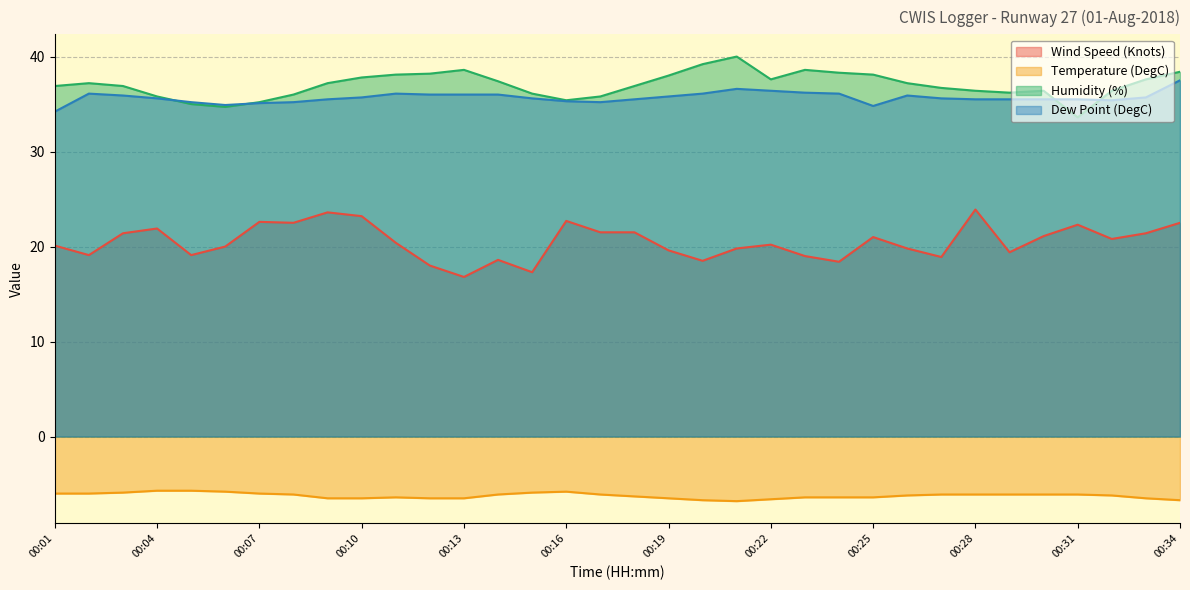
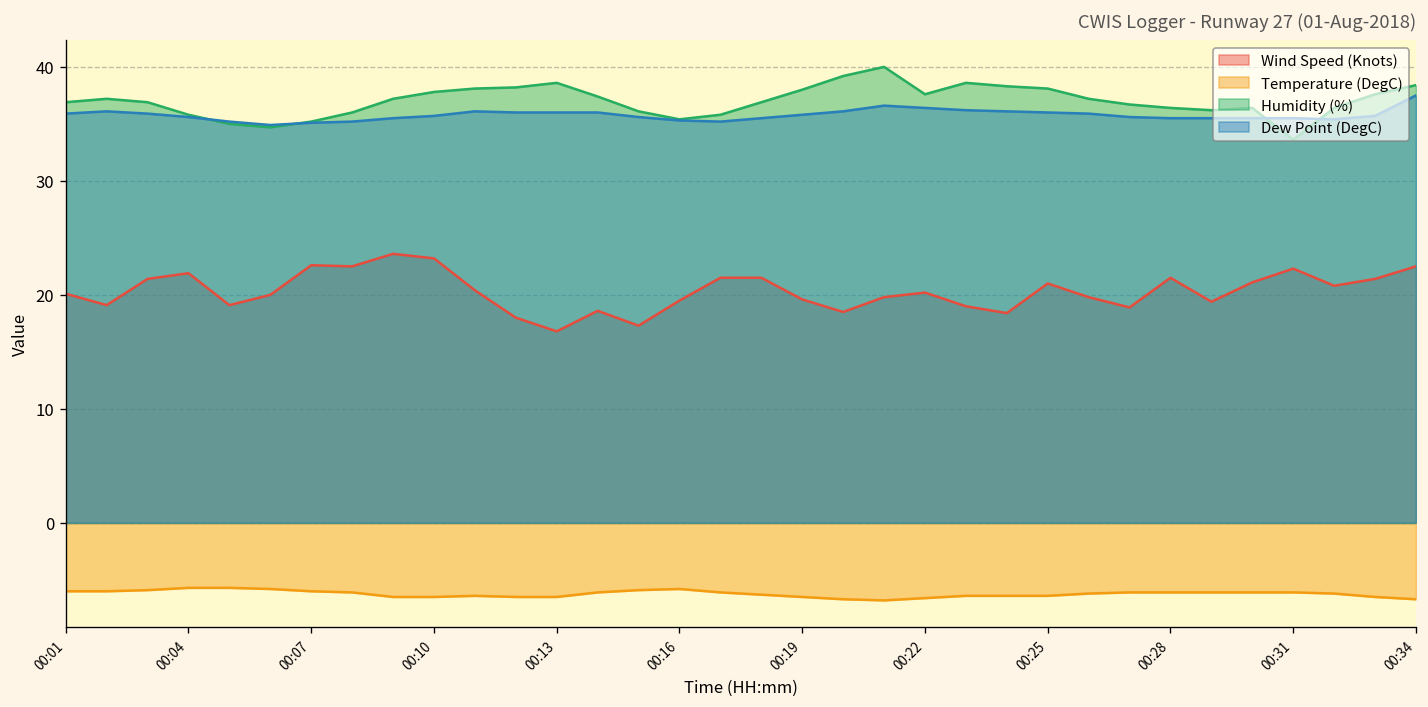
Dew Point (DegC), 00:01: 34 -> 36
Wind Speed (Knots), 00:16: 23 -> 20
Dew Point (DegC), 00:25: 35 -> 36
Wind Speed (Knots), 00:28: 24 -> 22
